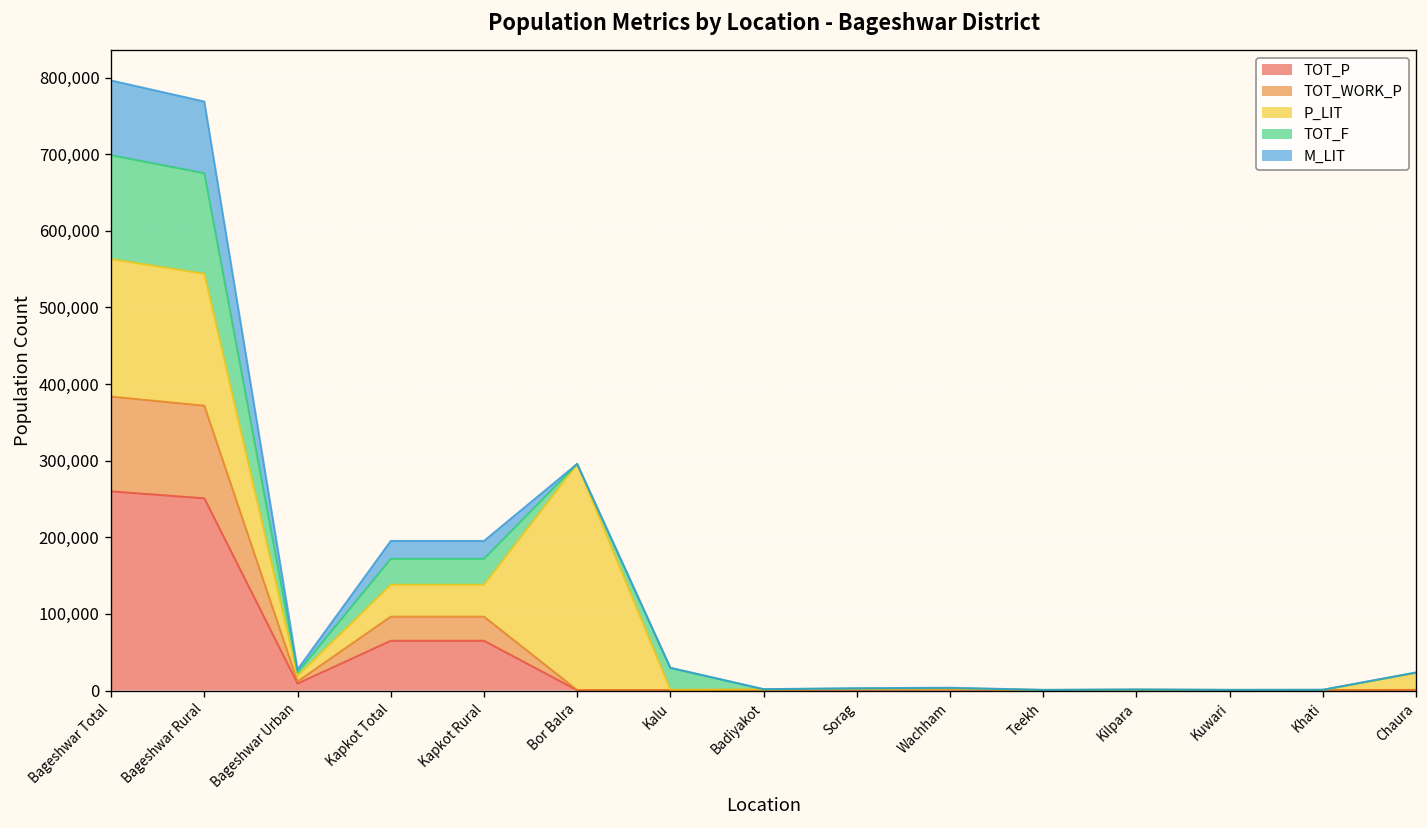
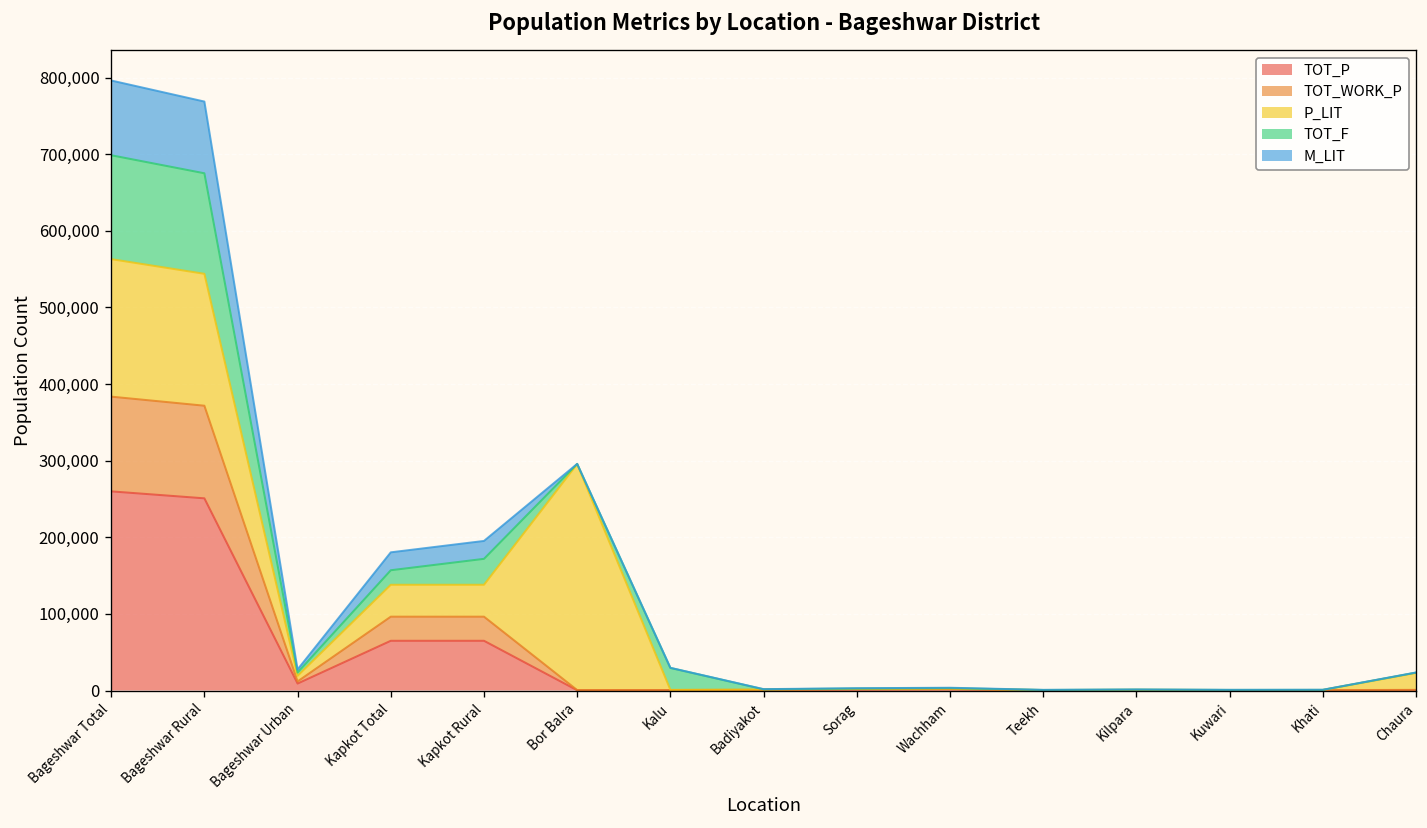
TOT_F, Kapkot Total: 30,000 -> 20,000
